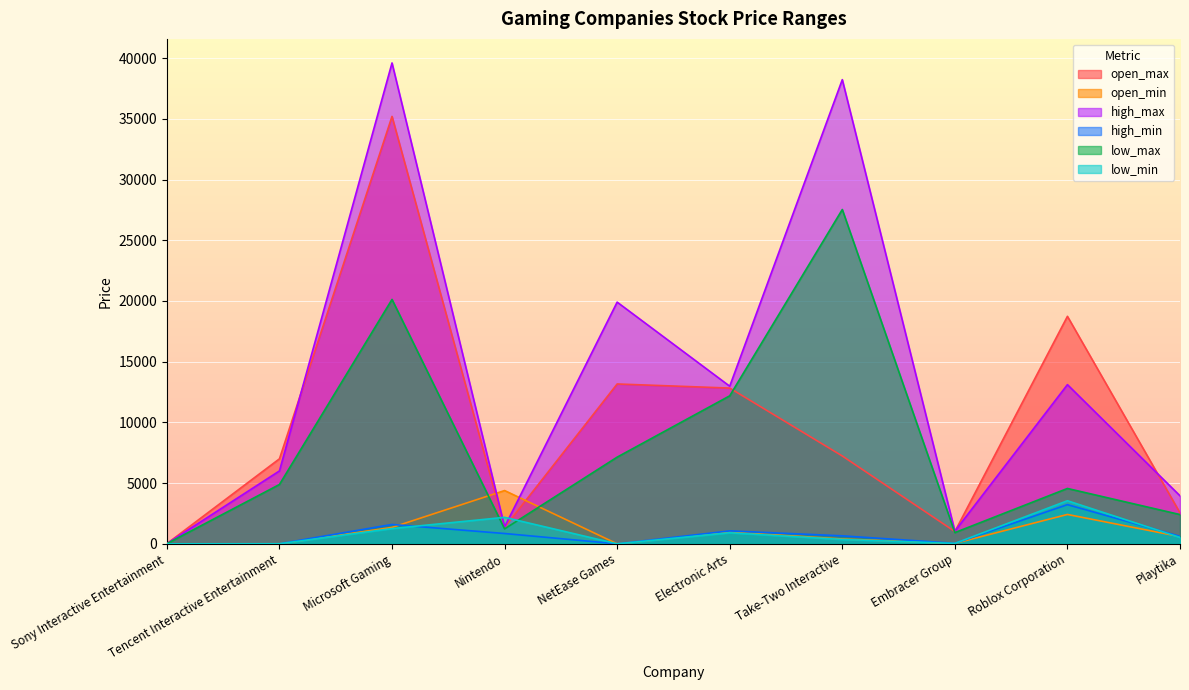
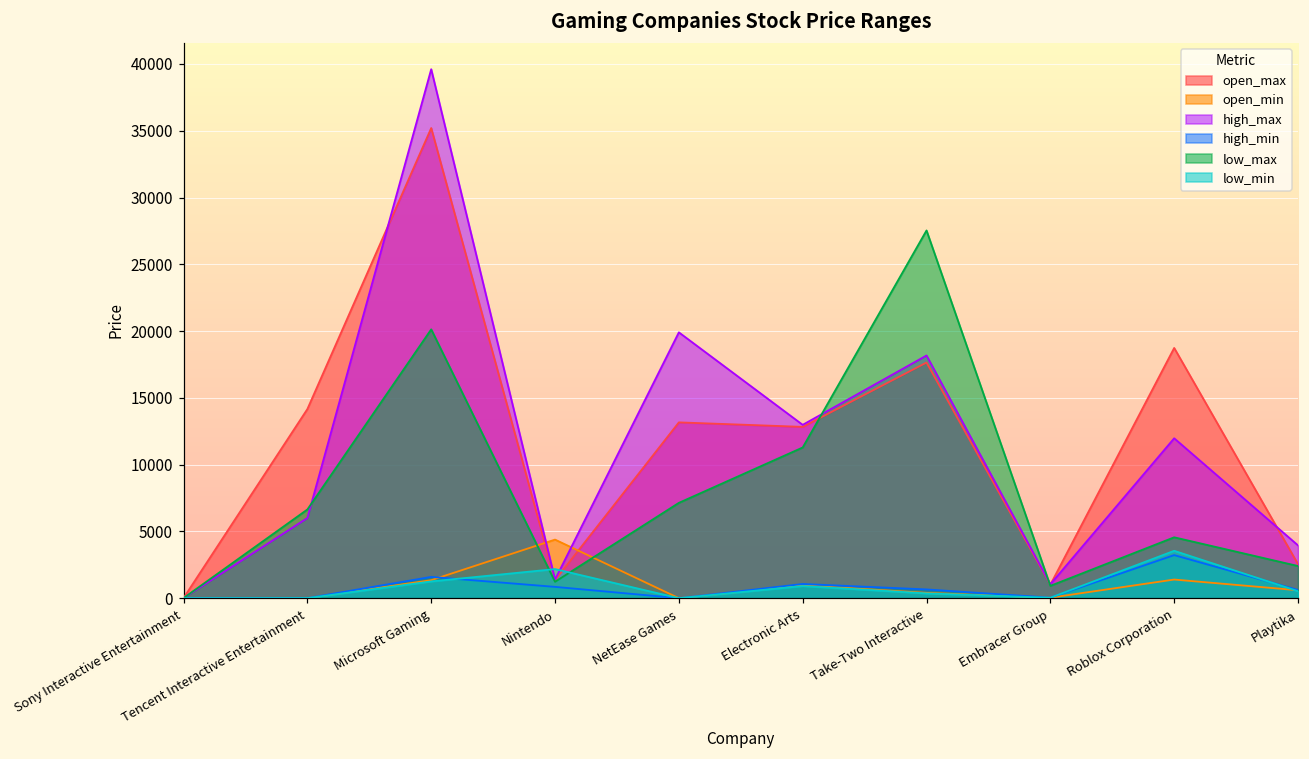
open_max, Tencent Interactive Entertainment: 7000 -> 14200
low_max, Tencent Interactive Entertainment: 4900 -> 6600
low_max, Electronic Arts: 12200 -> 11300
open_max, Take-Two Interactive: 7200 -> 17600
high_max, Take-Two Interactive: 38200 -> 18200
open_min, Roblox Corporation: 2400 -> 1400
high_max, Roblox Corporation: 13100 -> 12000
